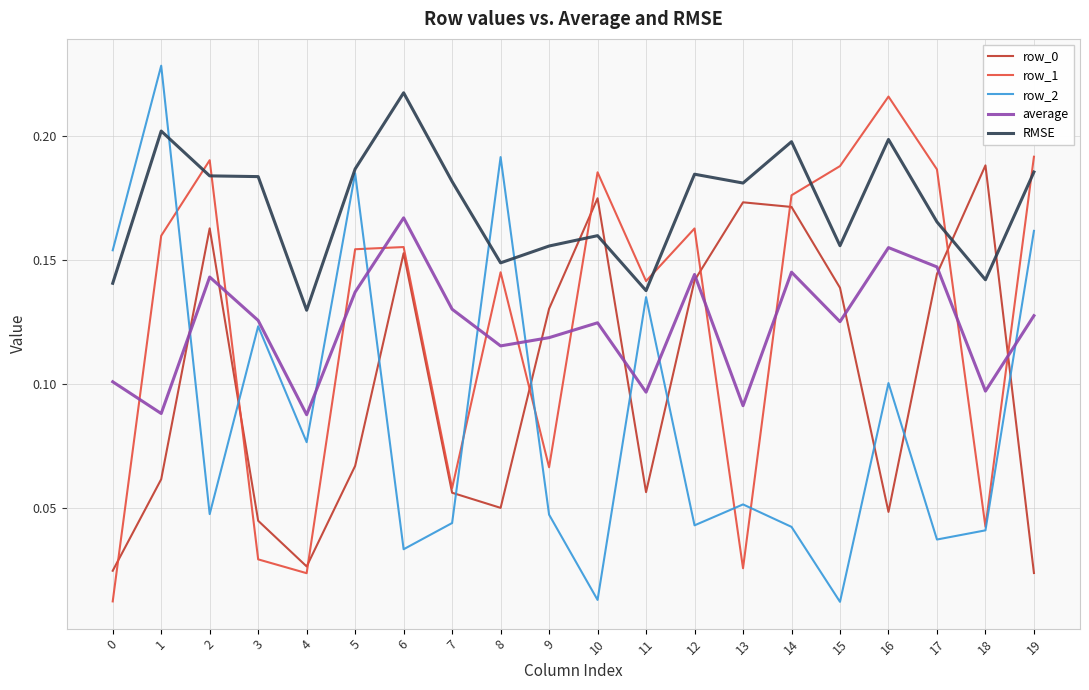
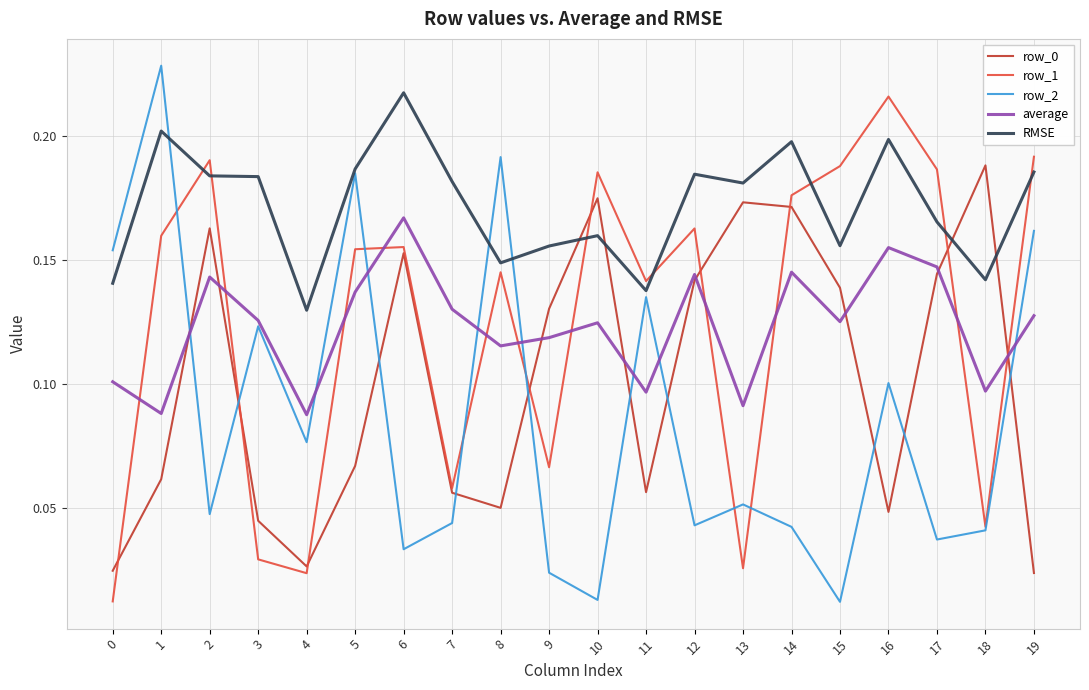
row_2, 9: 0.047 -> 0.024
